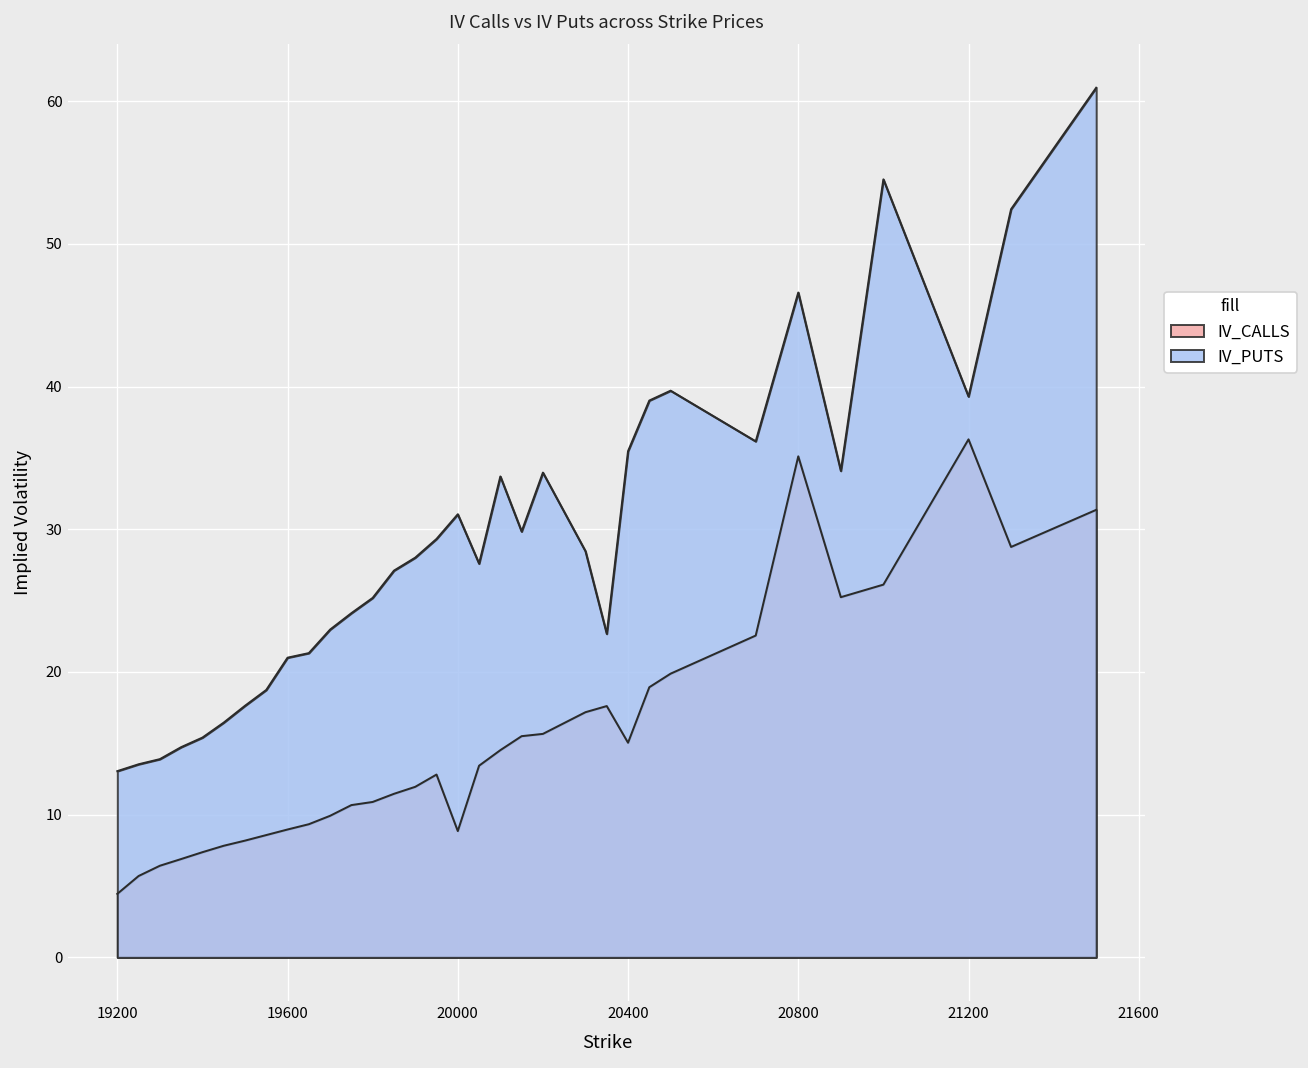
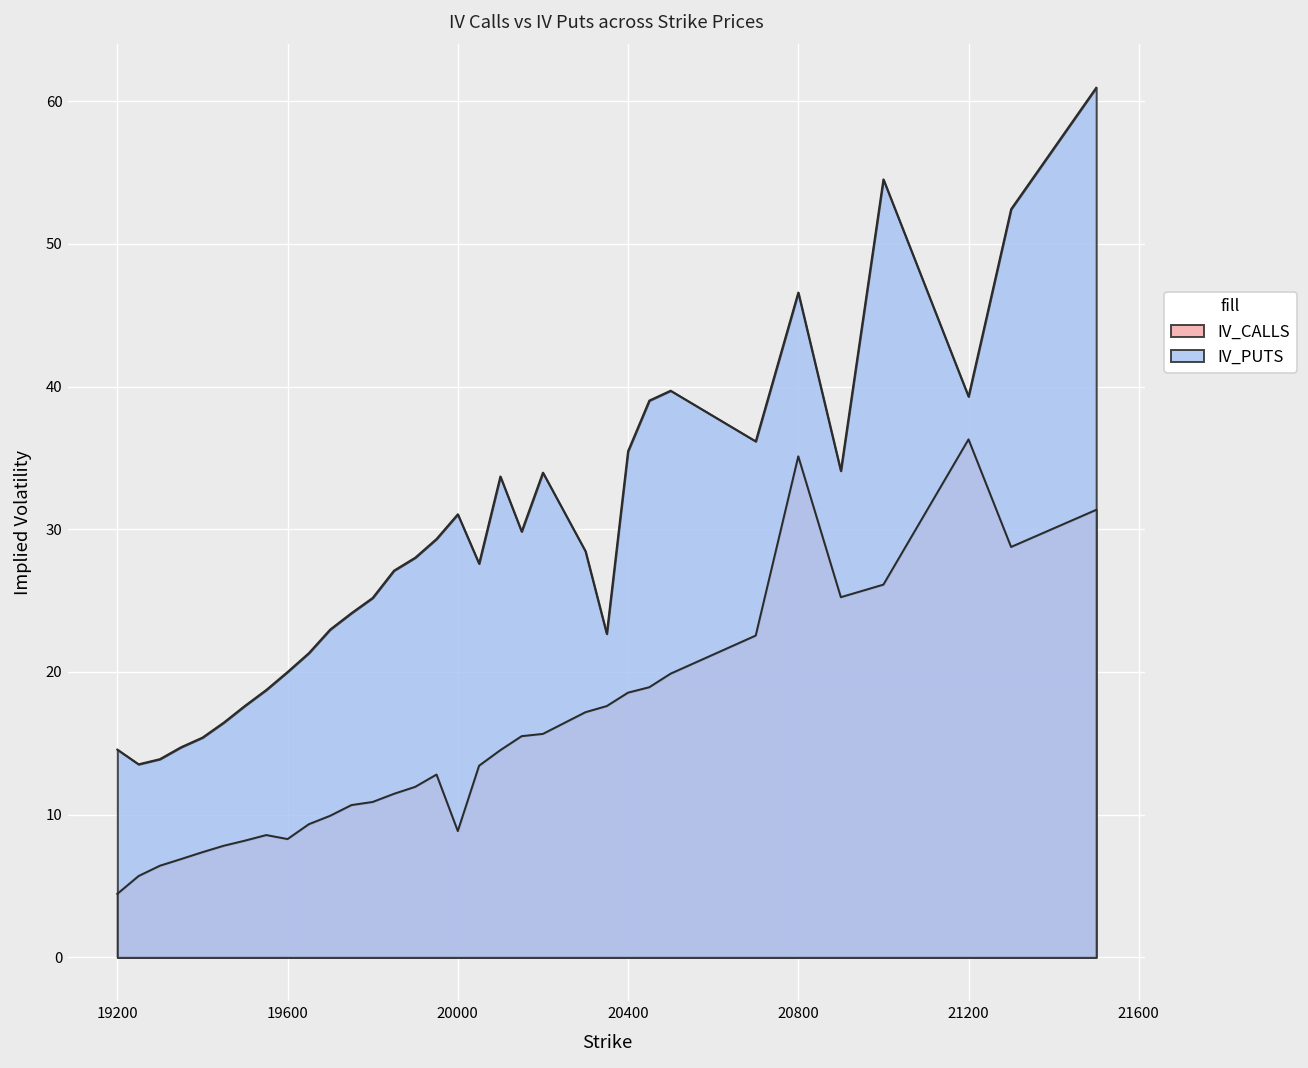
IV_PUTS, 19200: 13.1 -> 14.6
IV_CALLS, 19600: 9.0 -> 8.3
IV_PUTS, 19600: 21 -> 20
IV_CALLS, 20400: 15.0 -> 18.6
